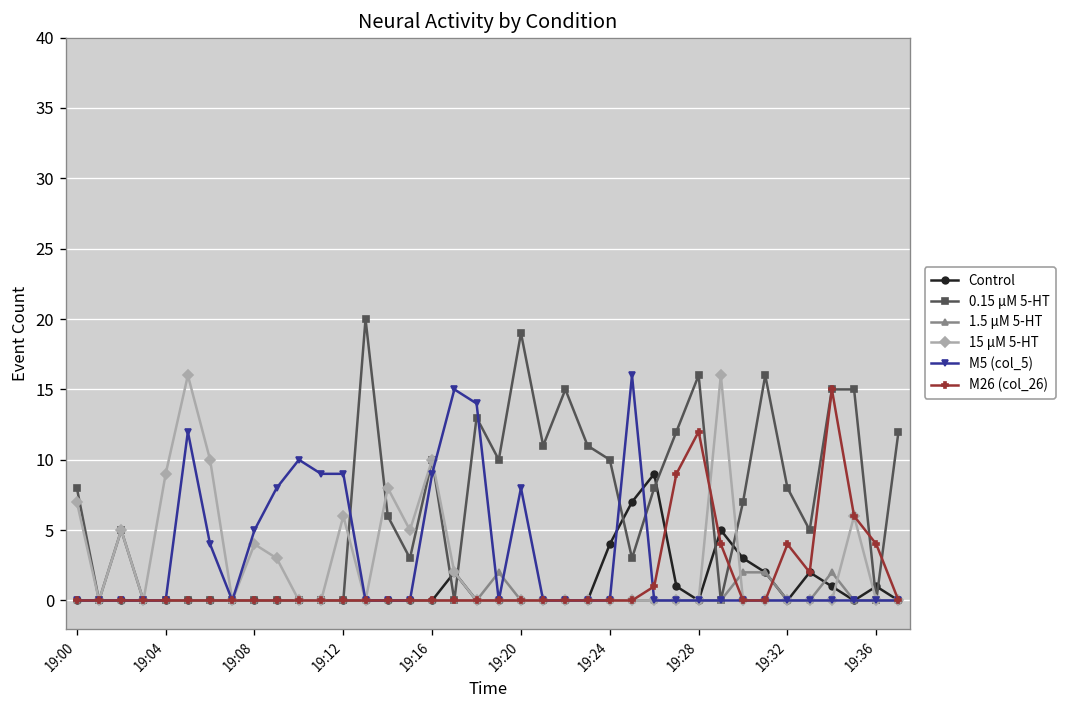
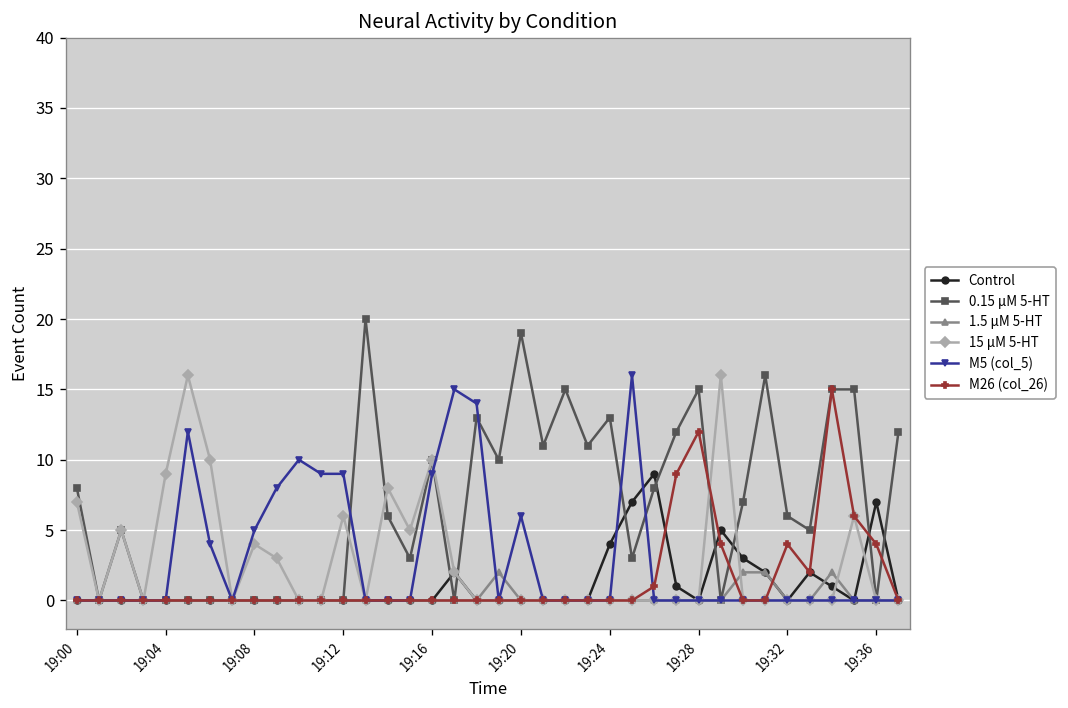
M5 (col_5), 19:20: 8 -> 6
0.15 μM 5-HT, 19:24: 10 -> 13
0.15 μM 5-HT, 19:28: 16 -> 15
0.15 μM 5-HT, 19:32: 8 -> 6
Control, 19:36: 1 -> 7
